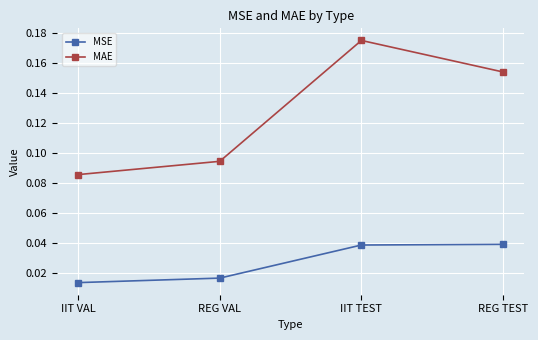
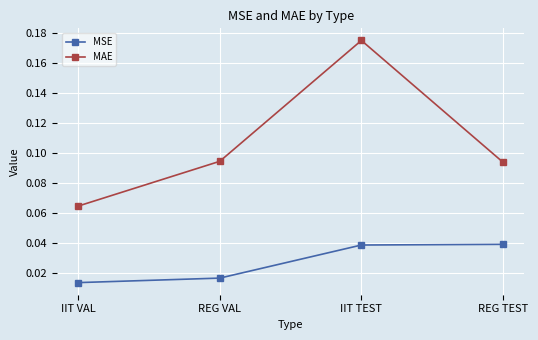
MAE, IIT VAL: 0.085 -> 0.064
MAE, REG TEST: 0.154 -> 0.094
